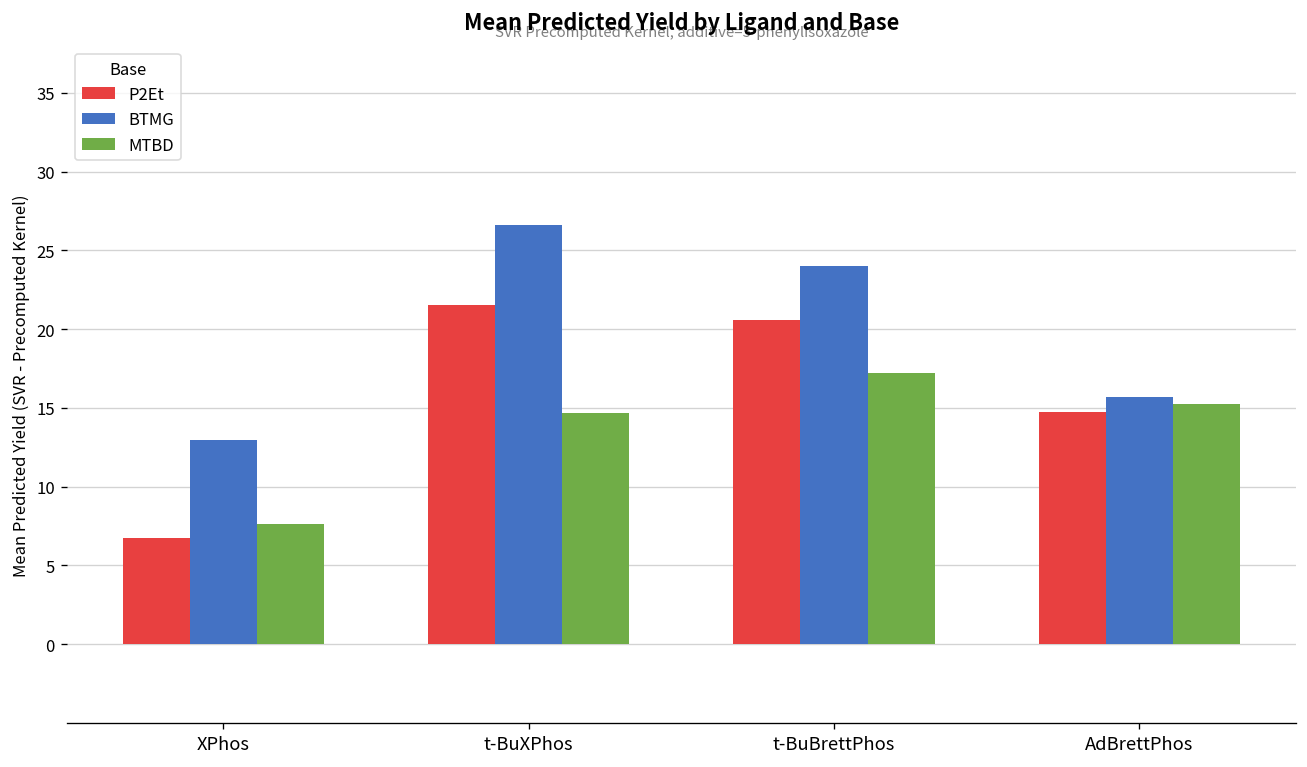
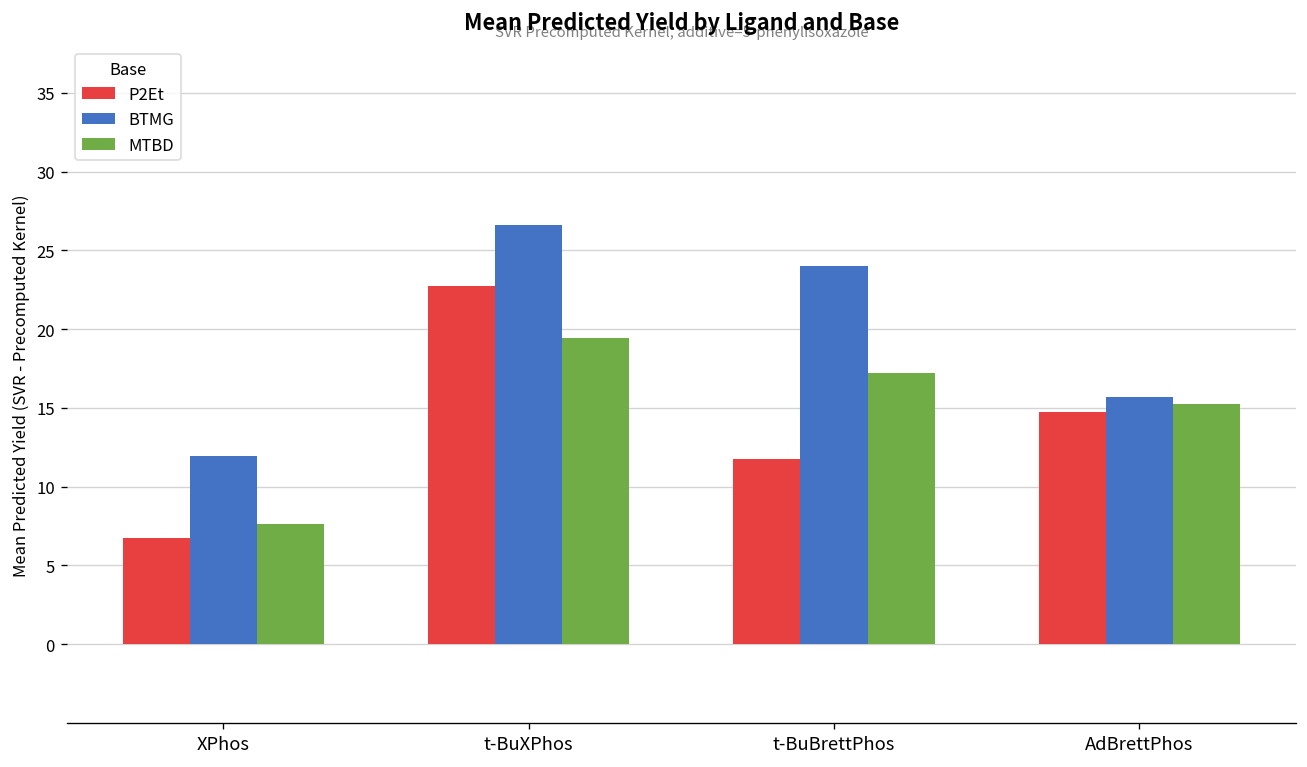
BTMG, XPhos: 13.0 -> 12.0
P2Et, t-BuXPhos: 21.5 -> 22.7
MTBD, t-BuXPhos: 14.7 -> 19.5
P2Et, t-BuBrettPhos: 20.6 -> 11.8
